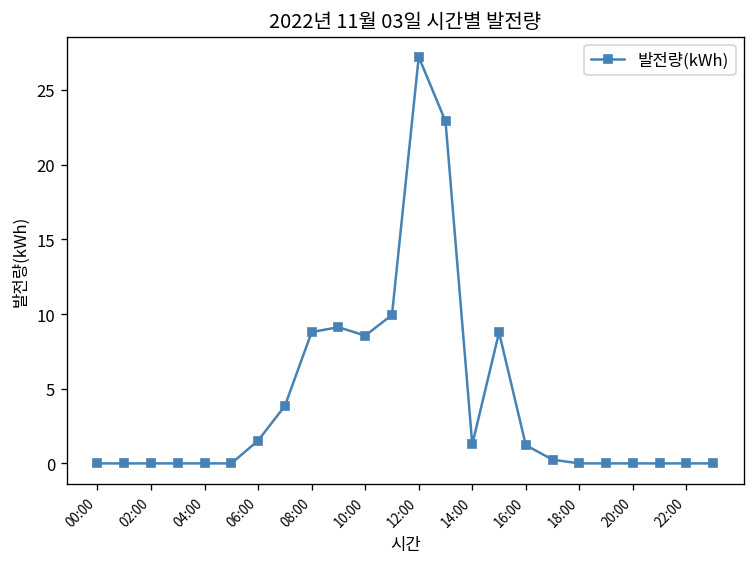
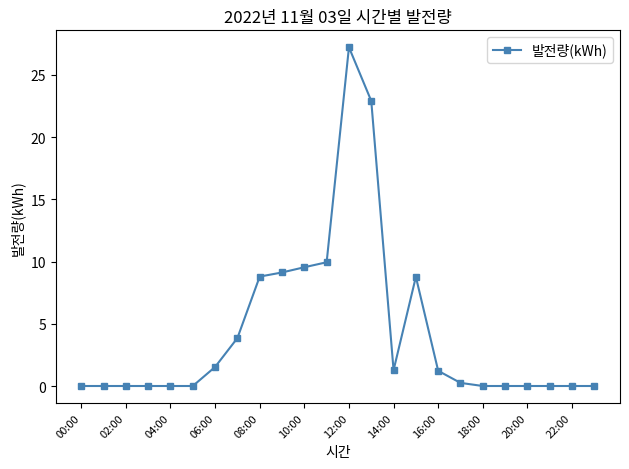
10:00: 8.6 -> 9.5
